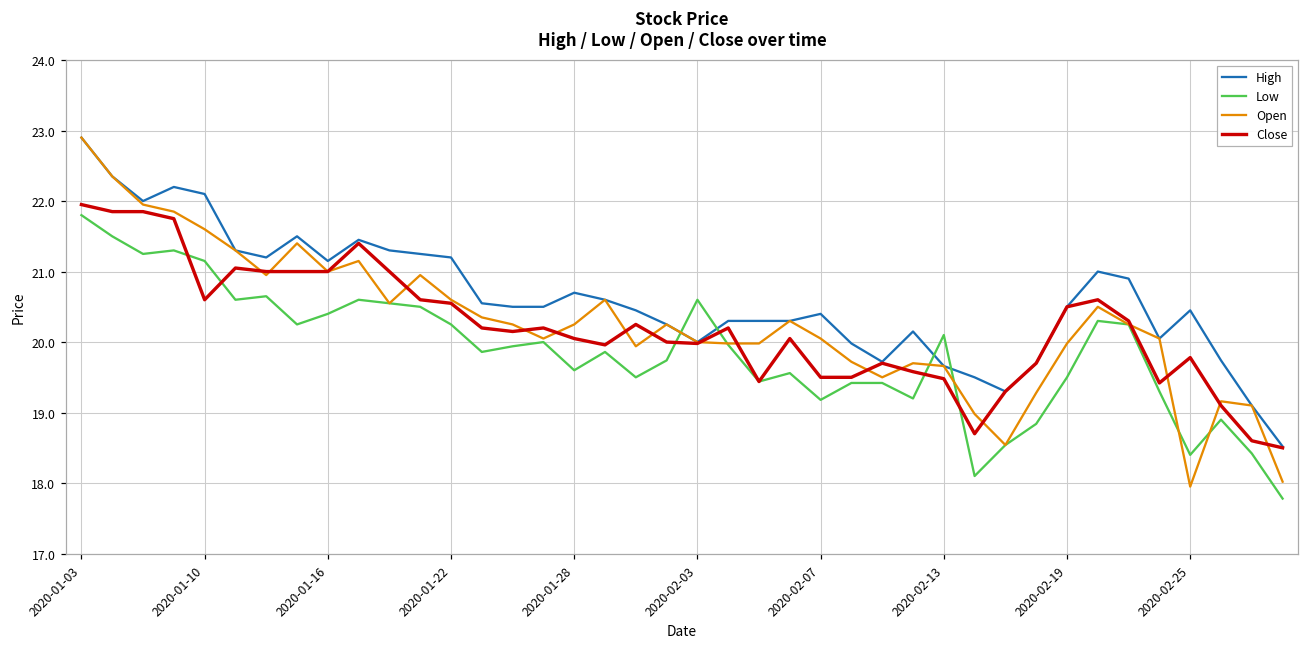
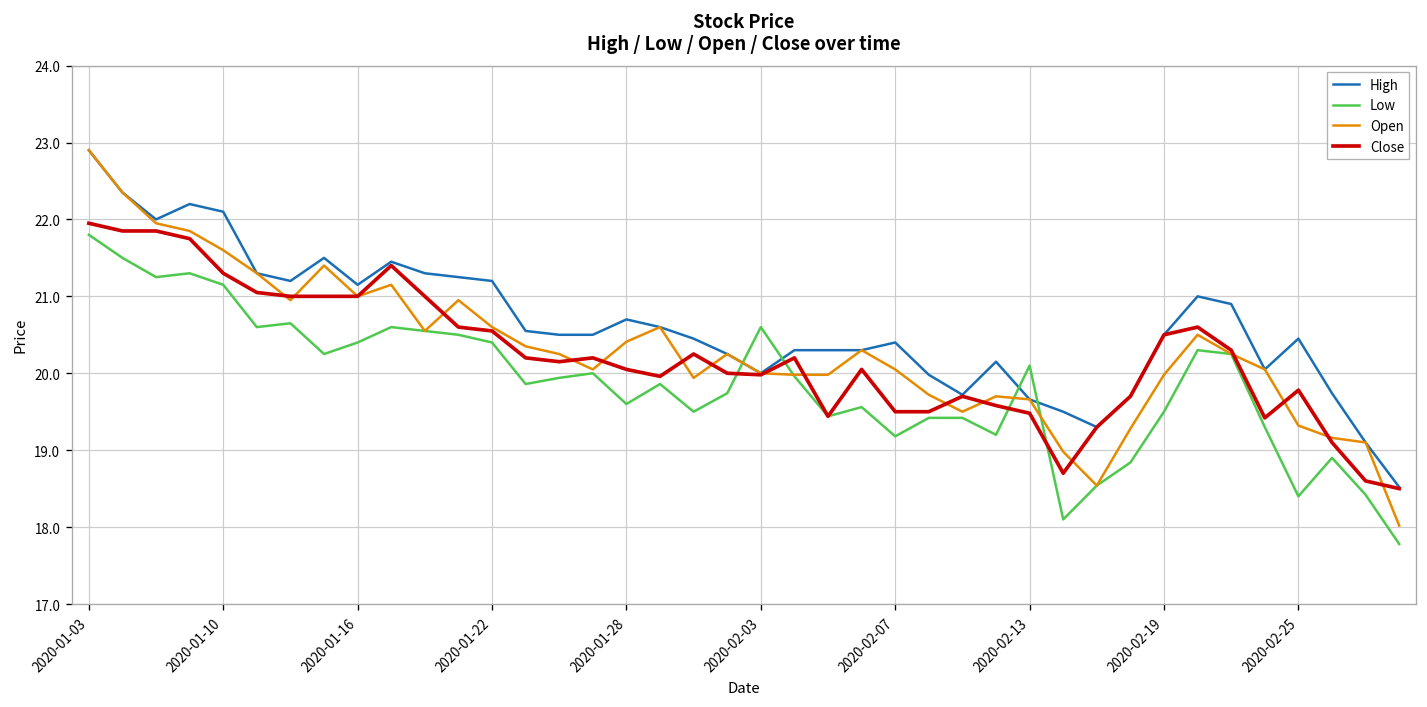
Close, 2020-01-10: 20.6 -> 21.3
Low, 2020-01-22: 20.3 -> 20.4
Open, 2020-01-28: 20.3 -> 20.4
Open, 2020-02-25: 18.0 -> 19.3
